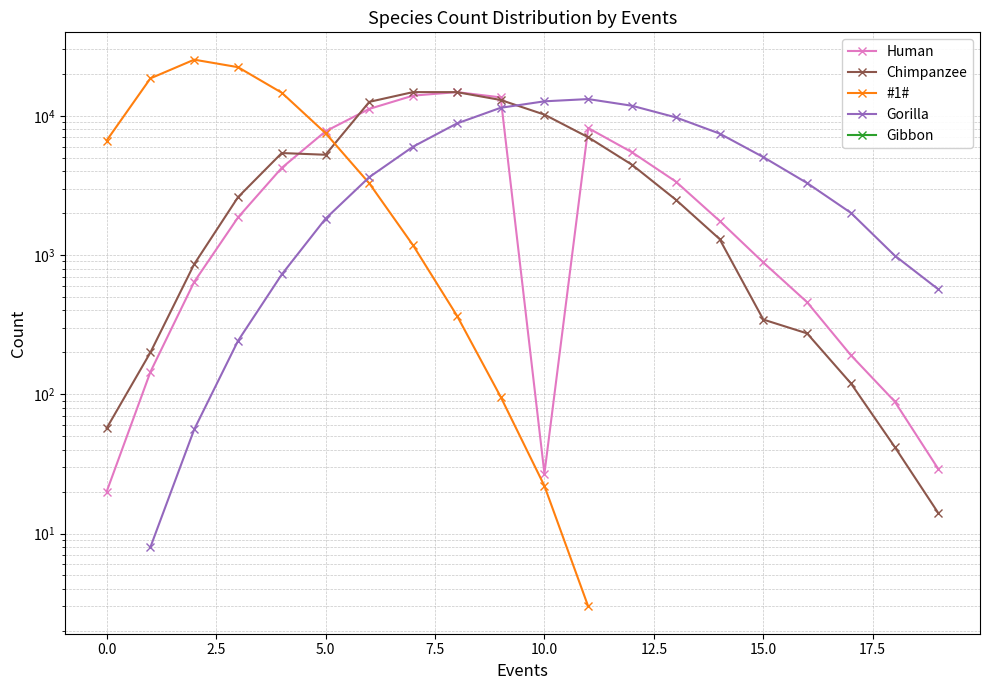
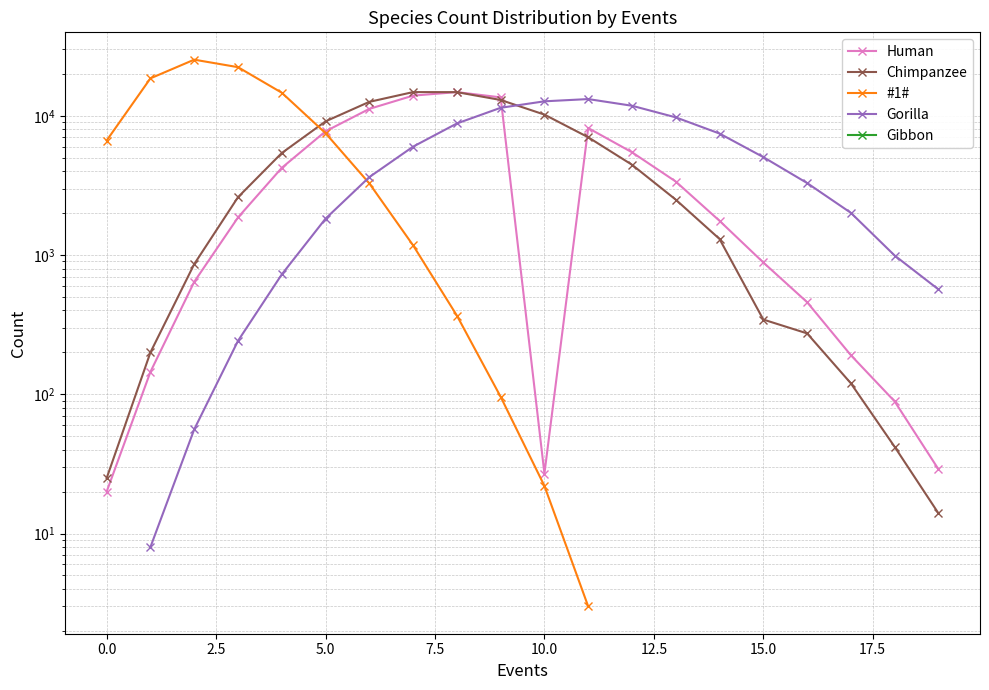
Chimpanzee, 0.0: 57 -> 25
Chimpanzee, 5.0: 5300 -> 9000
